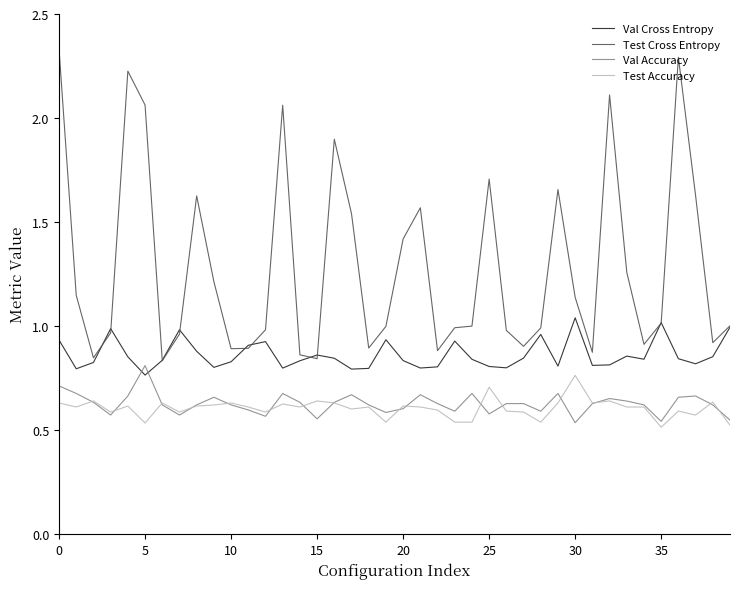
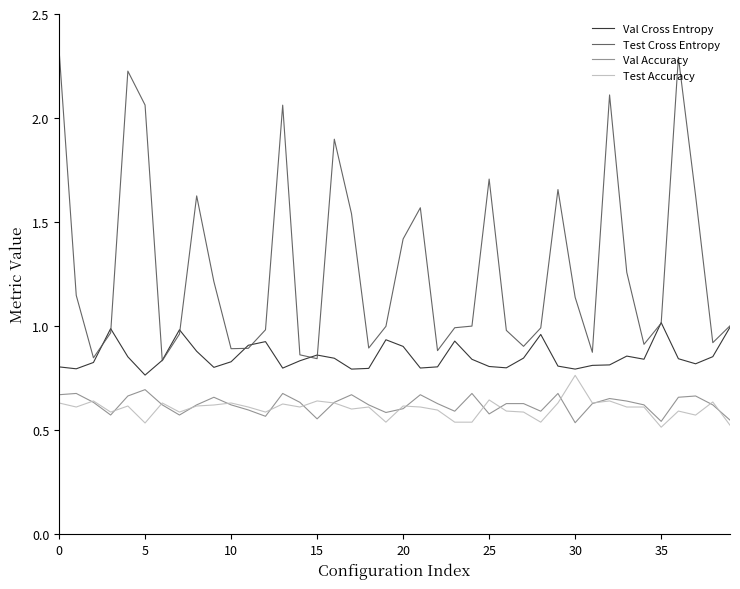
Val Cross Entropy, 0: 0.93 -> 0.80
Val Accuracy, 0: 0.71 -> 0.67
Val Accuracy, 5: 0.81 -> 0.70
Val Cross Entropy, 20: 0.83 -> 0.90
Test Accuracy, 25: 0.71 -> 0.65
Val Cross Entropy, 30: 1.04 -> 0.79
